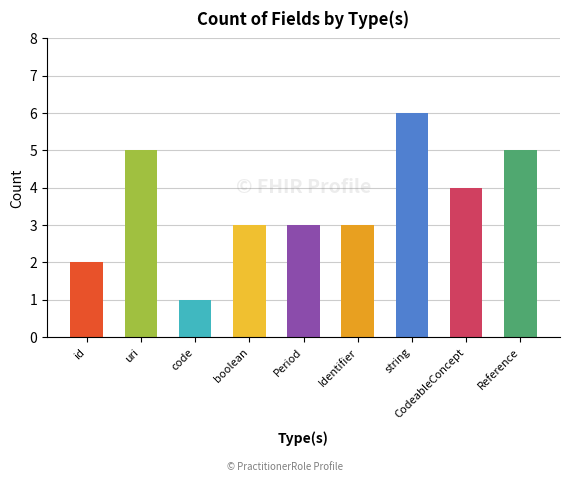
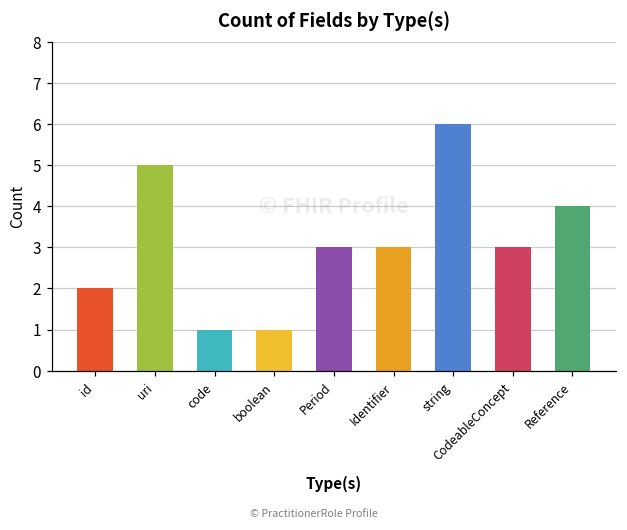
boolean: 3 -> 1
CodeableConcept: 4 -> 3
Reference: 5 -> 4
